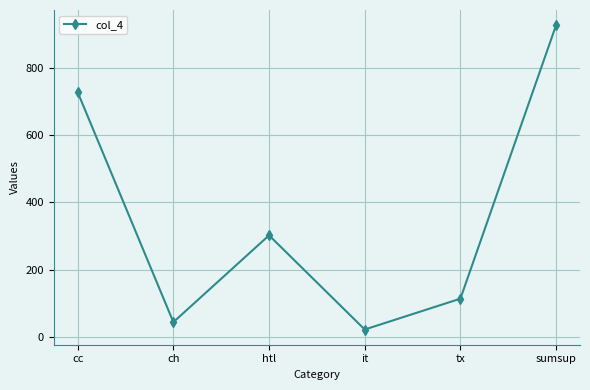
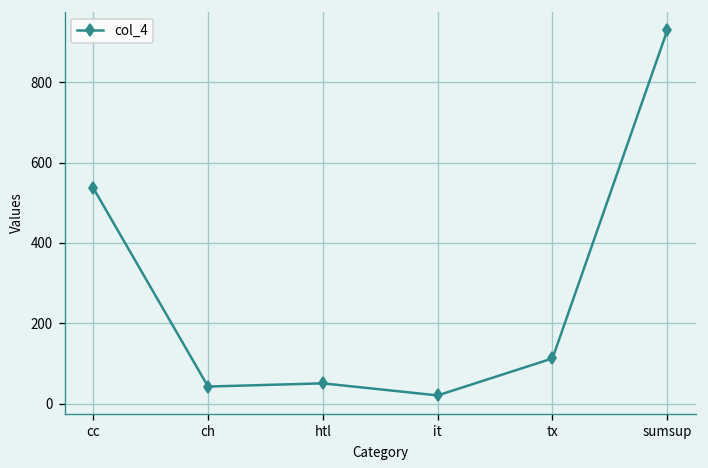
cc: 730 -> 540
htl: 300 -> 50
